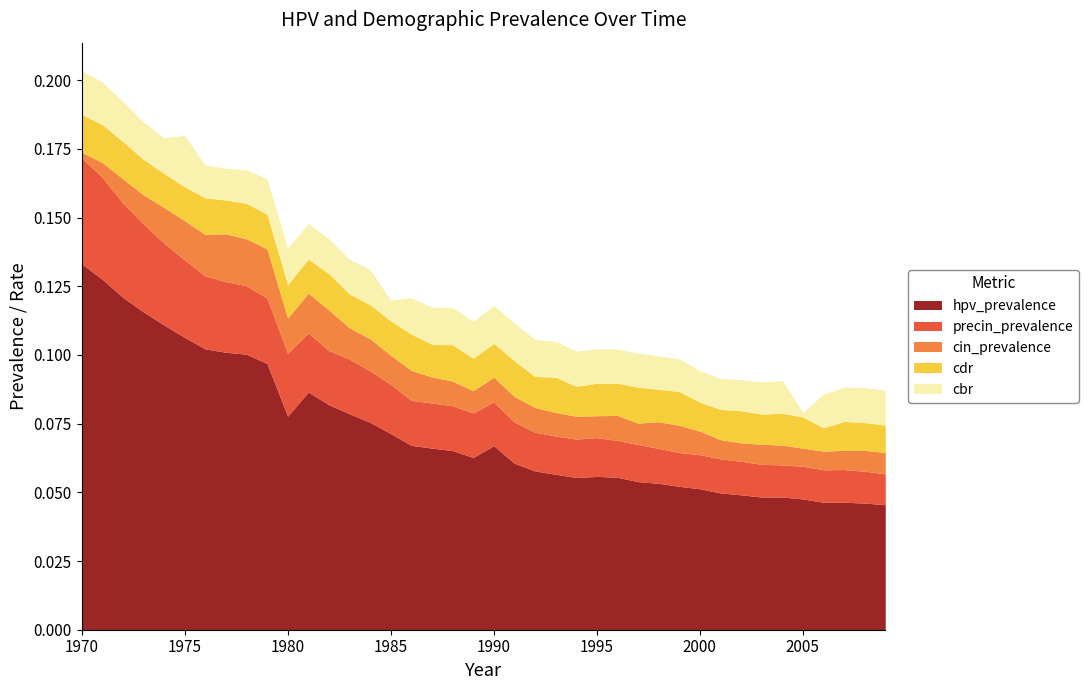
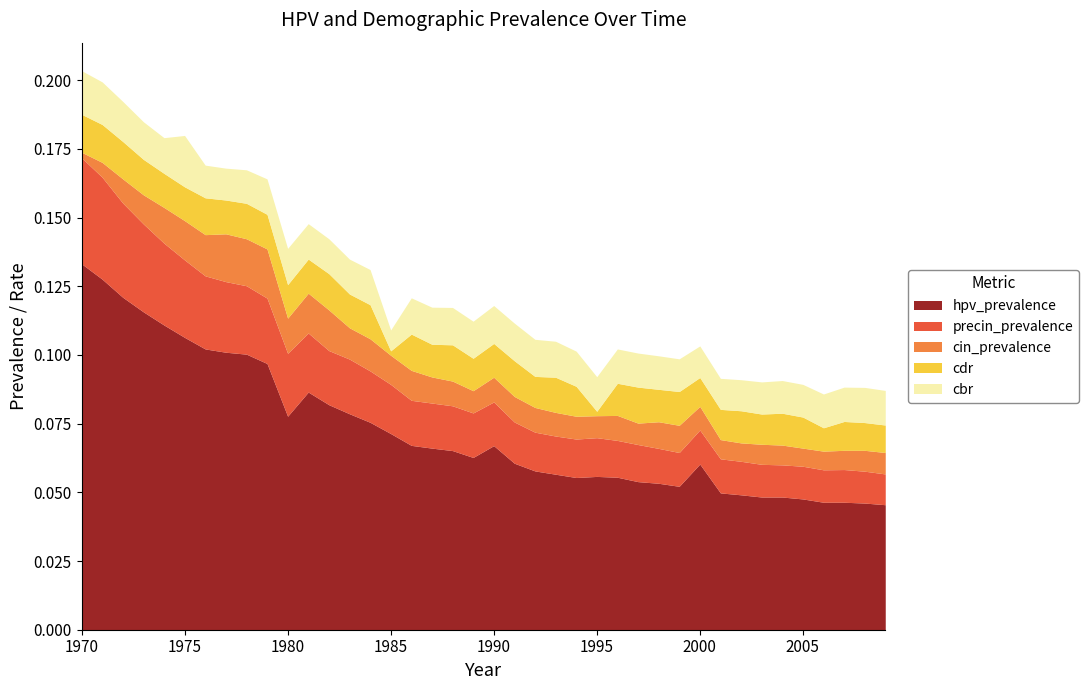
cdr, 1985: 0.012 -> 0.002
cdr, 1995: 0.012 -> 0.002
hpv_prevalence, 2000: 0.051 -> 0.060
cbr, 2005: 0.002 -> 0.012
